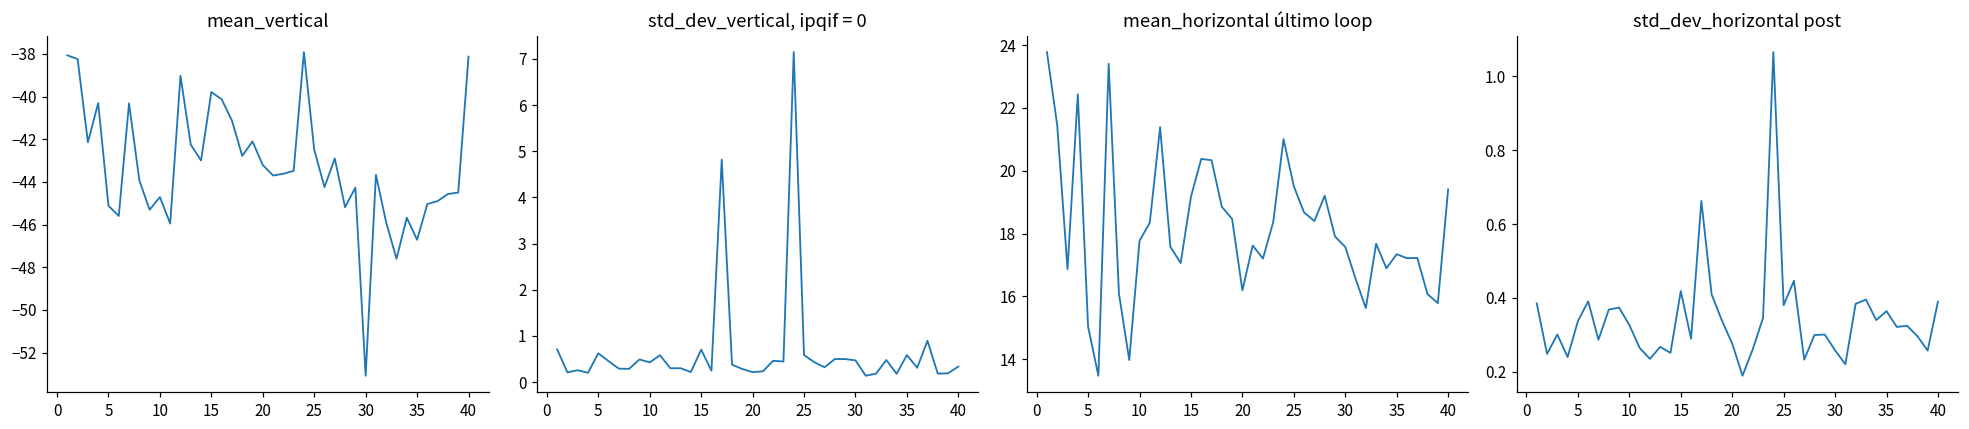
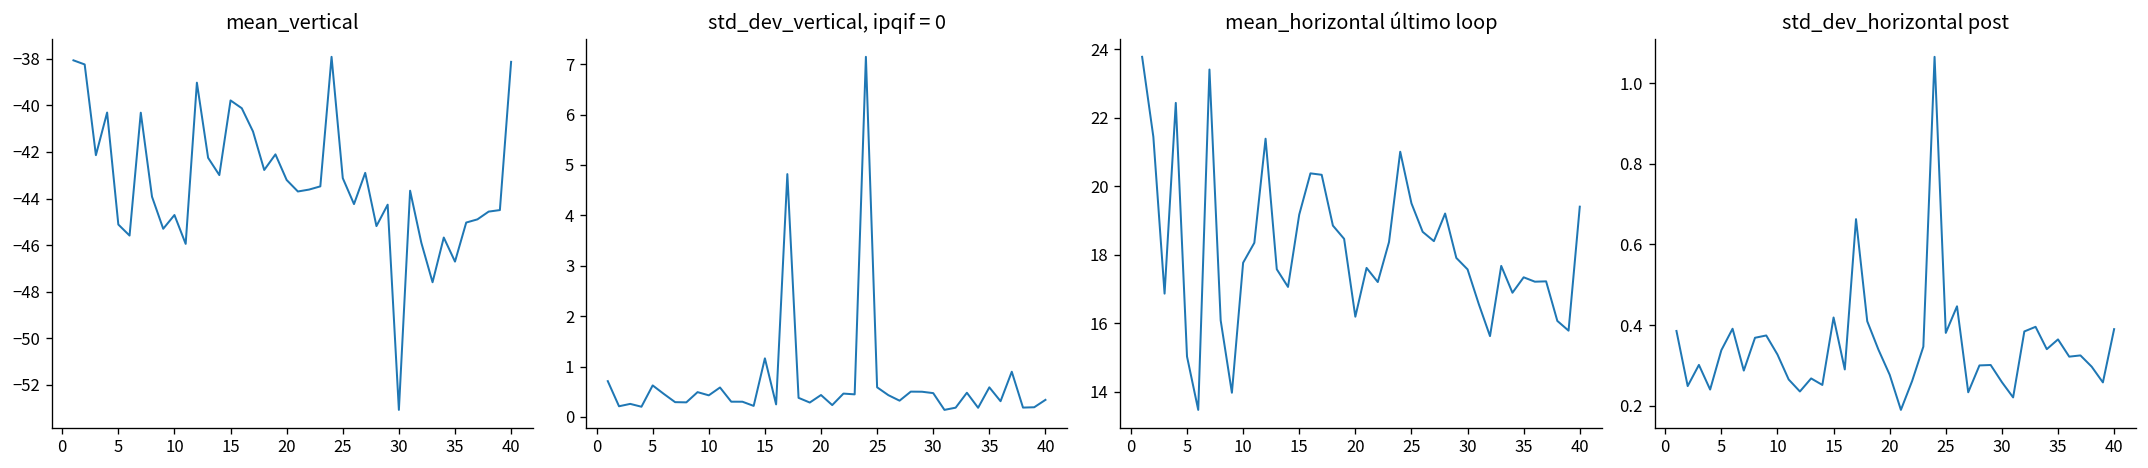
mean_vertical, 25: -42.5 -> -43.1
std_dev_vertical, ipqif = 0, 15: 0.7 -> 1.2
std_dev_vertical, ipqif = 0, 20: 0.2 -> 0.4
